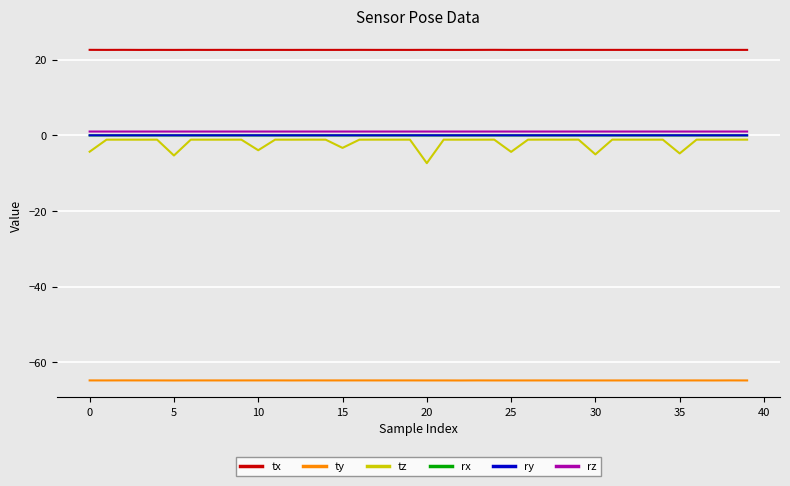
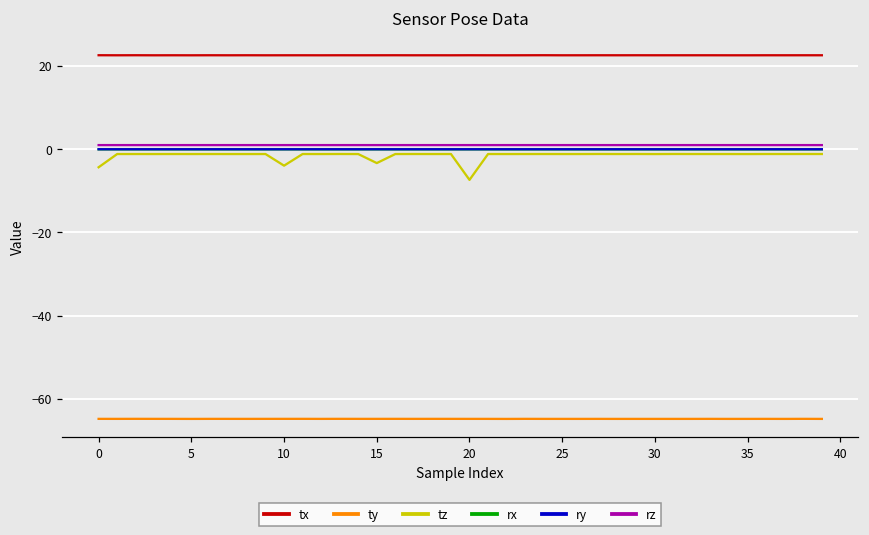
tz, 5: -5 -> -1
tz, 25: -4 -> -1
tz, 30: -5 -> -1
tz, 35: -5 -> -1
